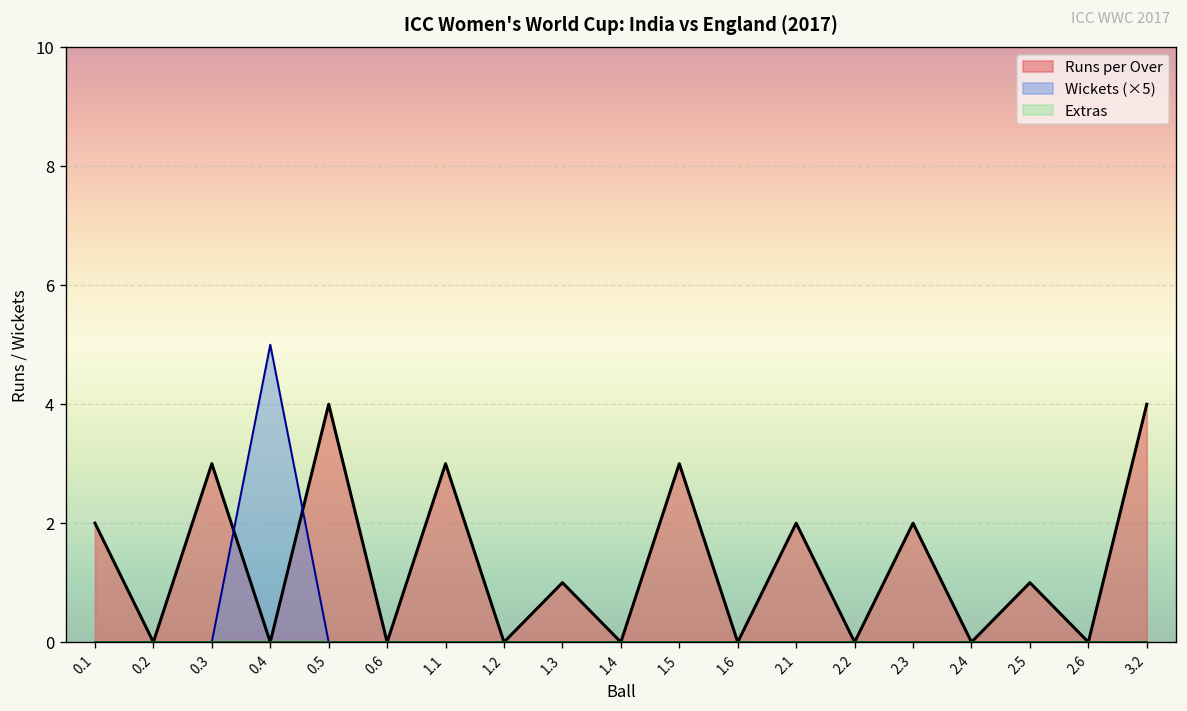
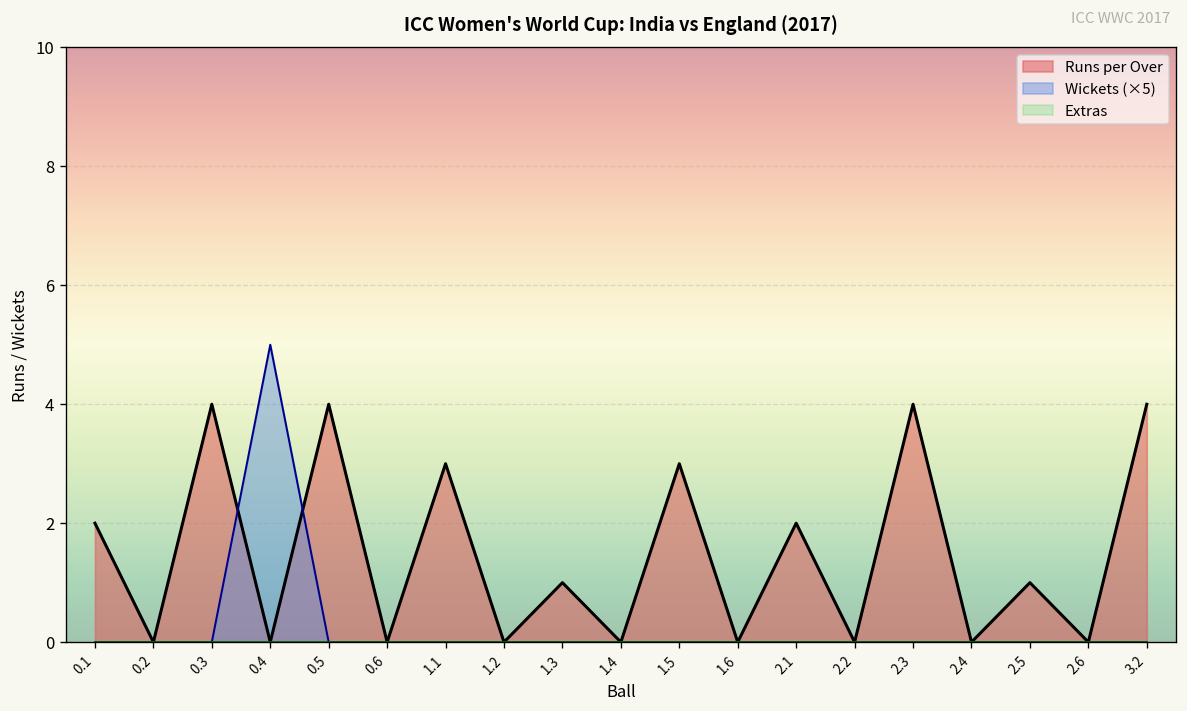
Runs per Over, 0.3: 3 -> 4
Runs per Over, 2.3: 2 -> 4
